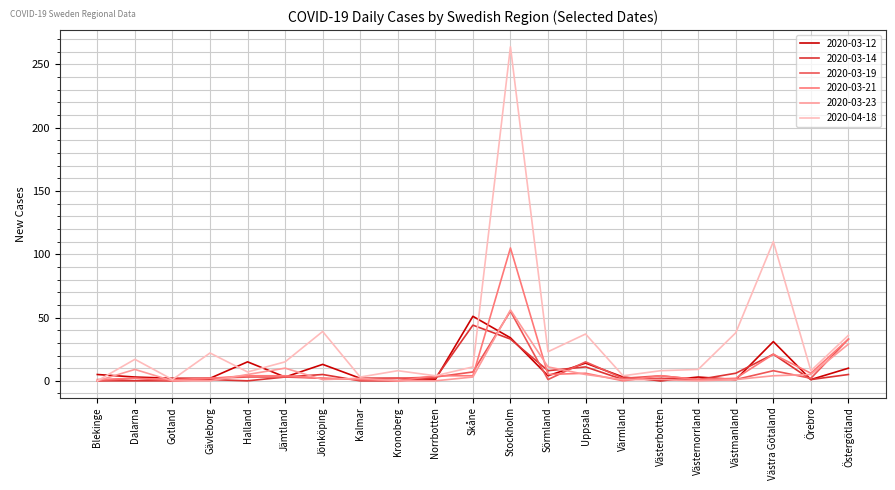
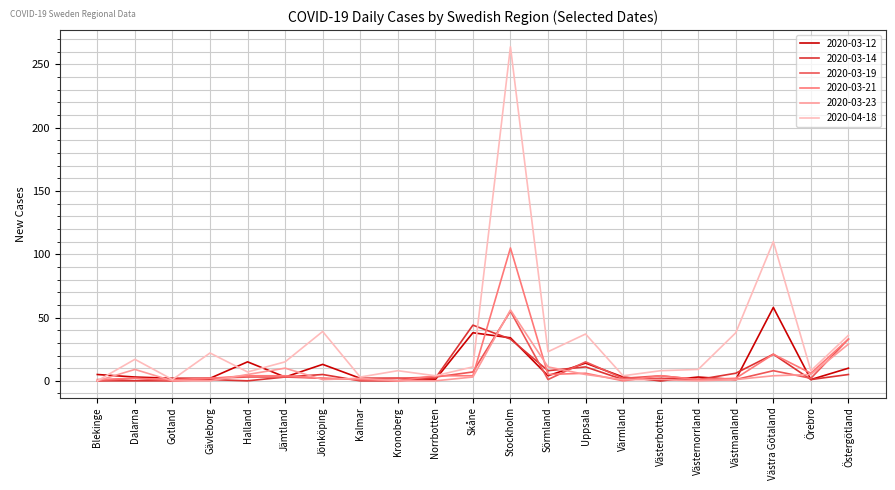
2020-03-12, Skåne: 51 -> 38
2020-03-12, Västra Götaland: 31 -> 58
